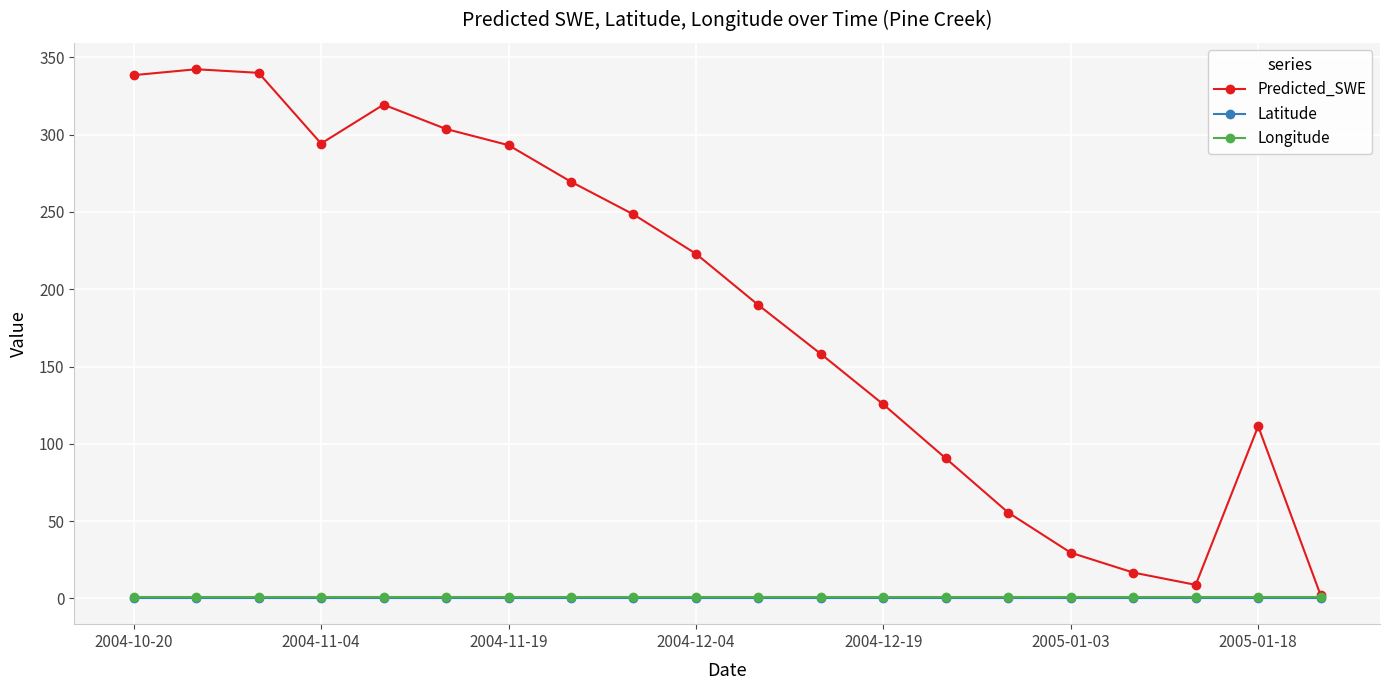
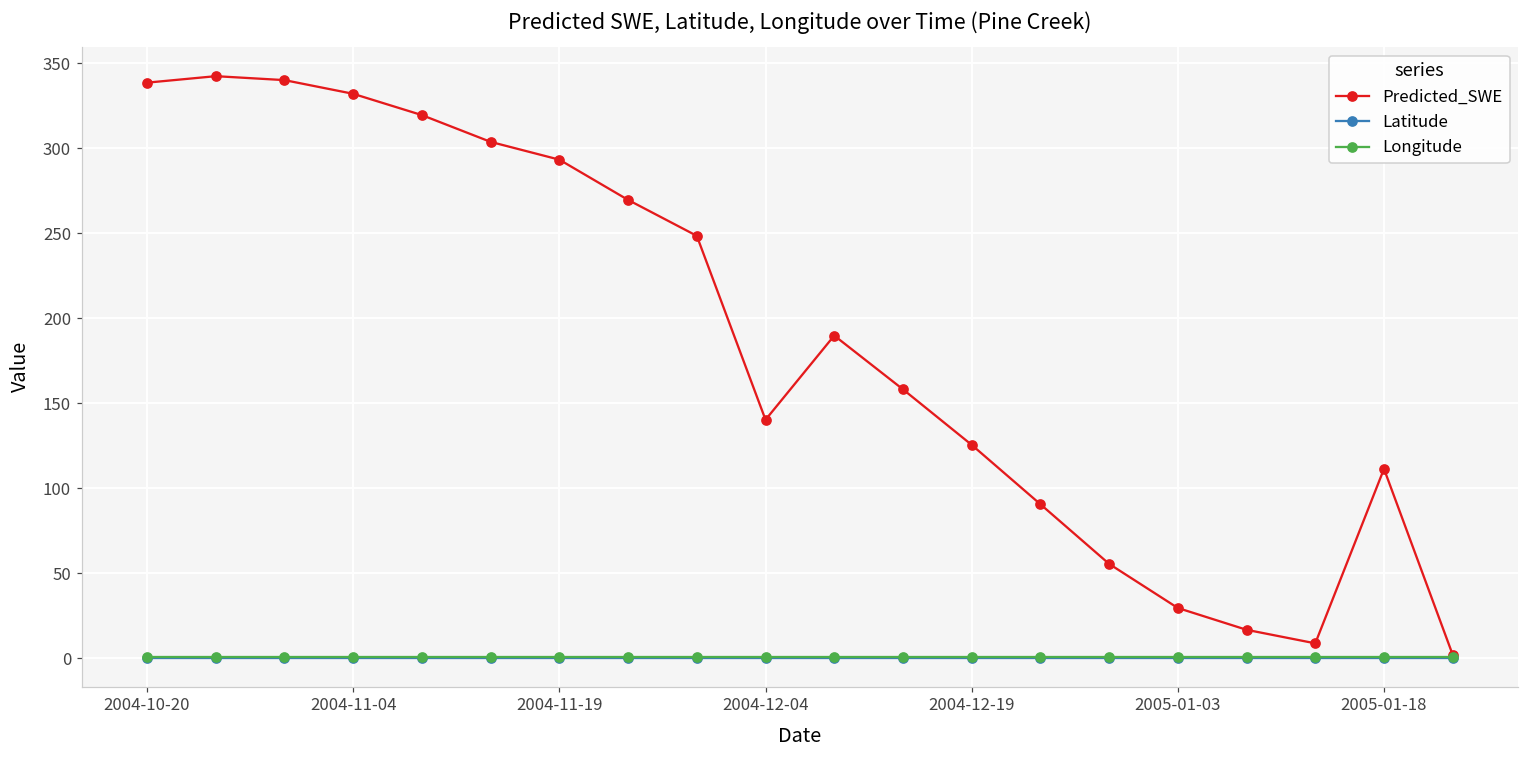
Predicted_SWE, 2004-11-04: 294 -> 332
Predicted_SWE, 2004-12-04: 223 -> 140
